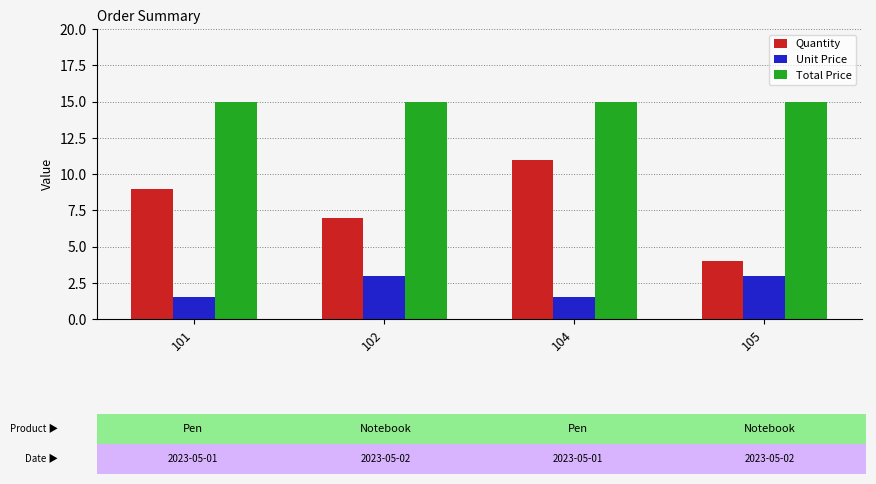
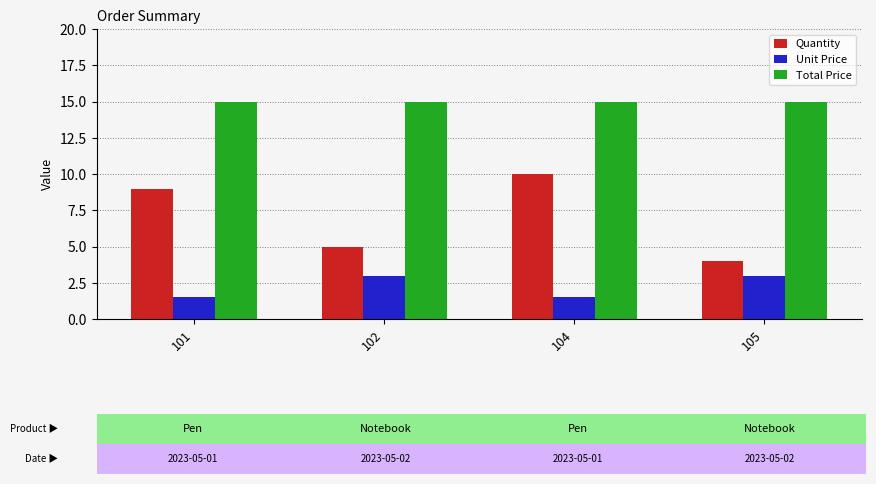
Quantity, 102: 7 -> 5
Quantity, 104: 11 -> 10
